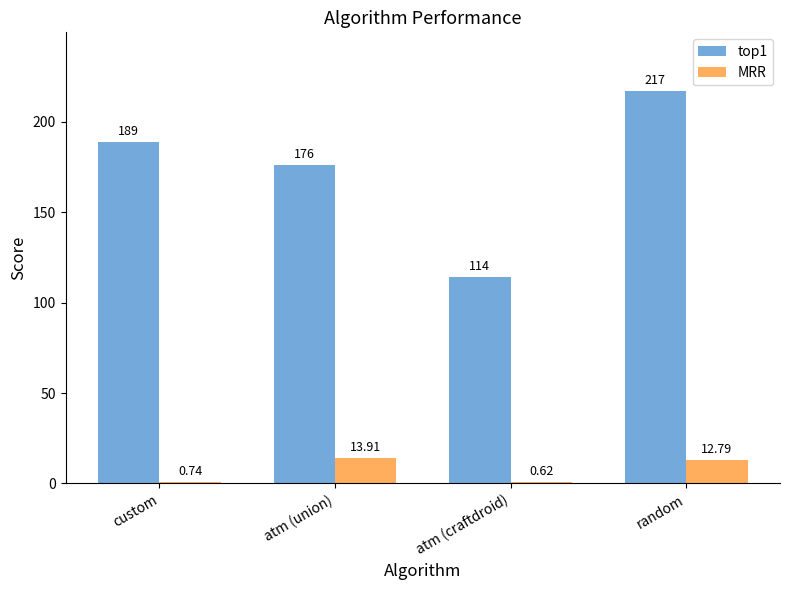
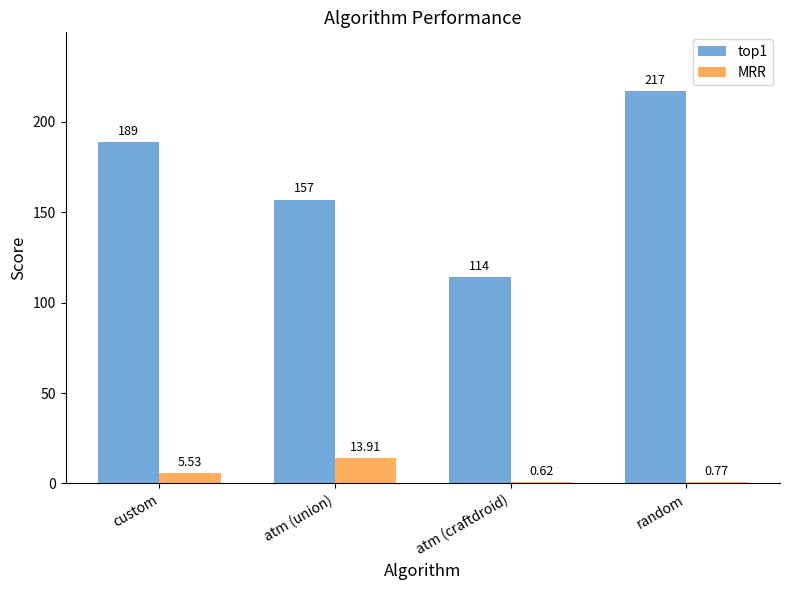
MRR, custom: 0.74 -> 5.53
top1, atm (union): 176 -> 157
MRR, random: 12.79 -> 0.77
